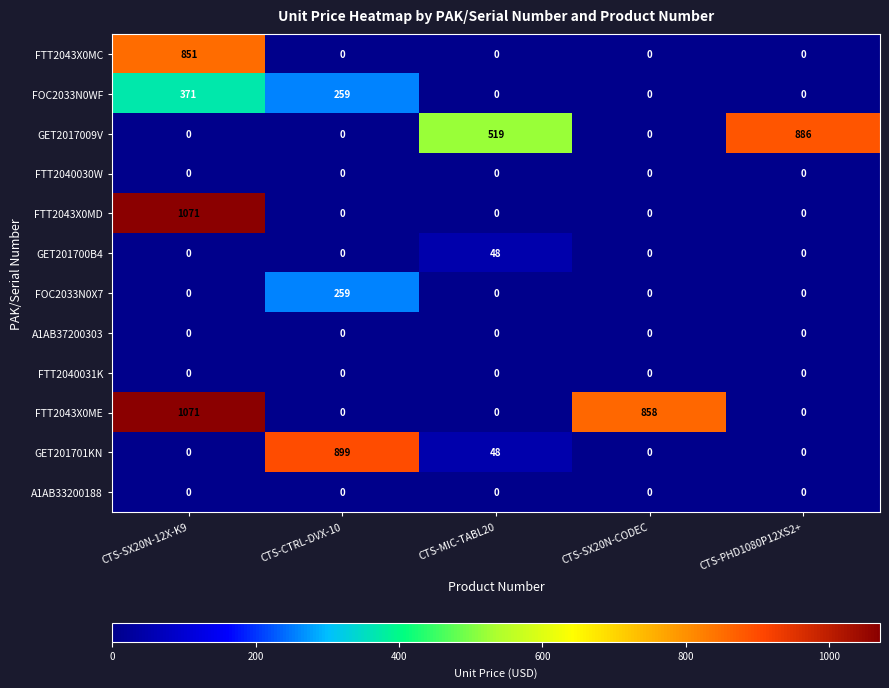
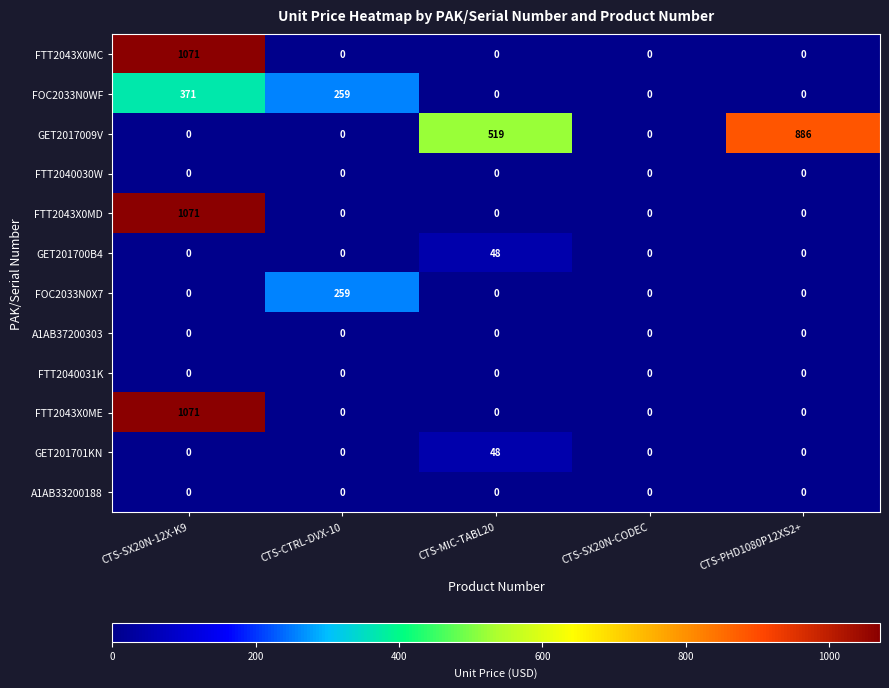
FTT2043X0MC, CTS-SX20N-12X-K9: 851 -> 1071
FTT2043X0ME, CTS-SX20N-CODEC: 858 -> 0
GET201701KN, CTS-CTRL-DVX-10: 899 -> 0
